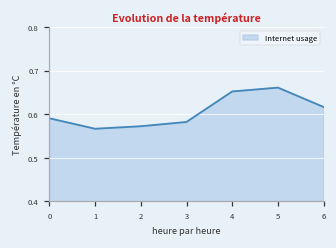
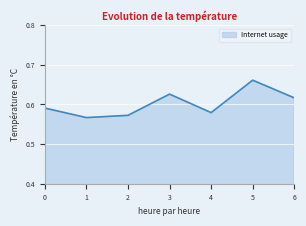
3: 0.58 -> 0.63
4: 0.65 -> 0.58
